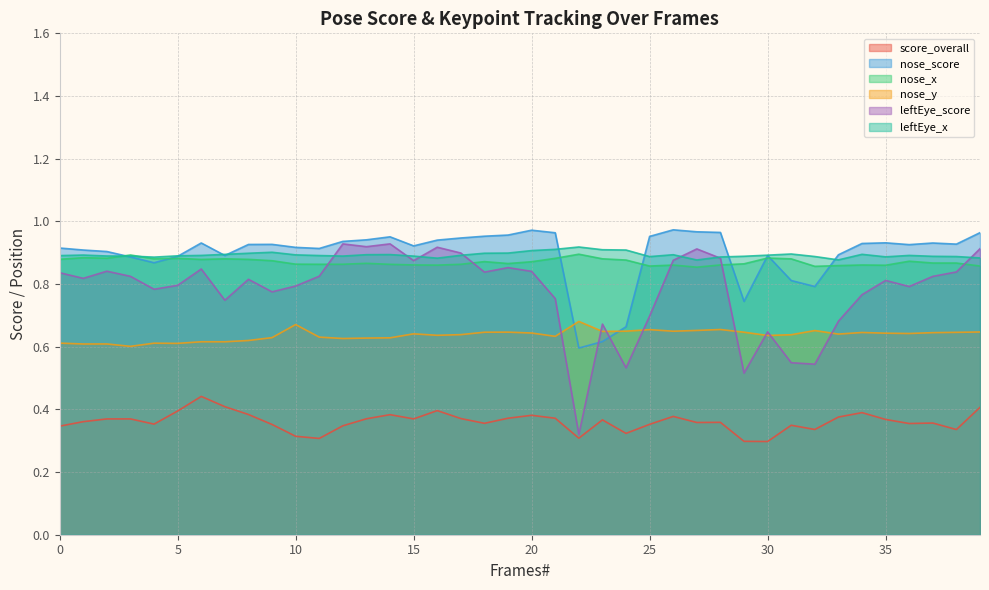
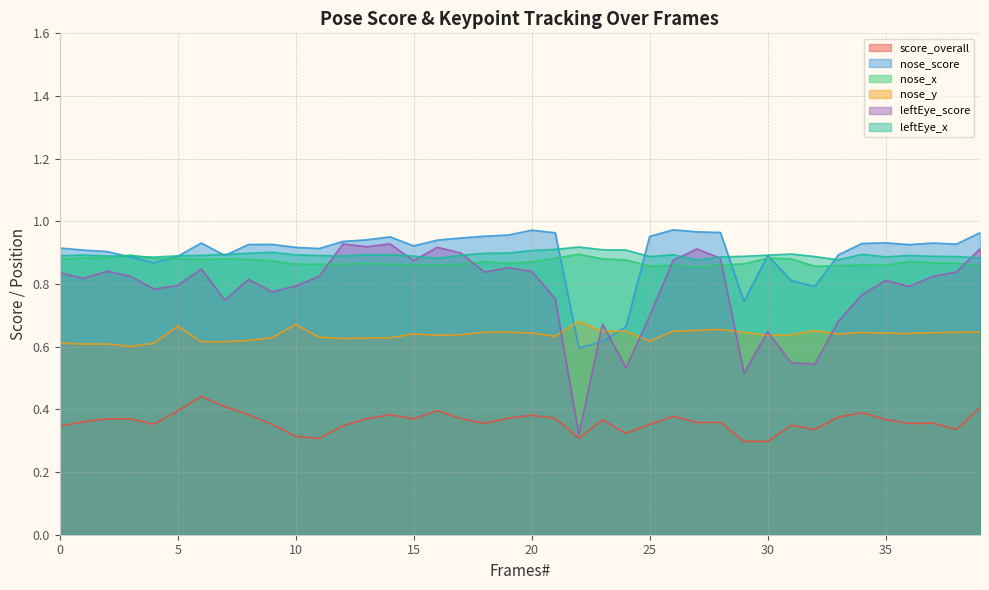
nose_y, 5: 0.61 -> 0.67
nose_y, 25: 0.65 -> 0.62
